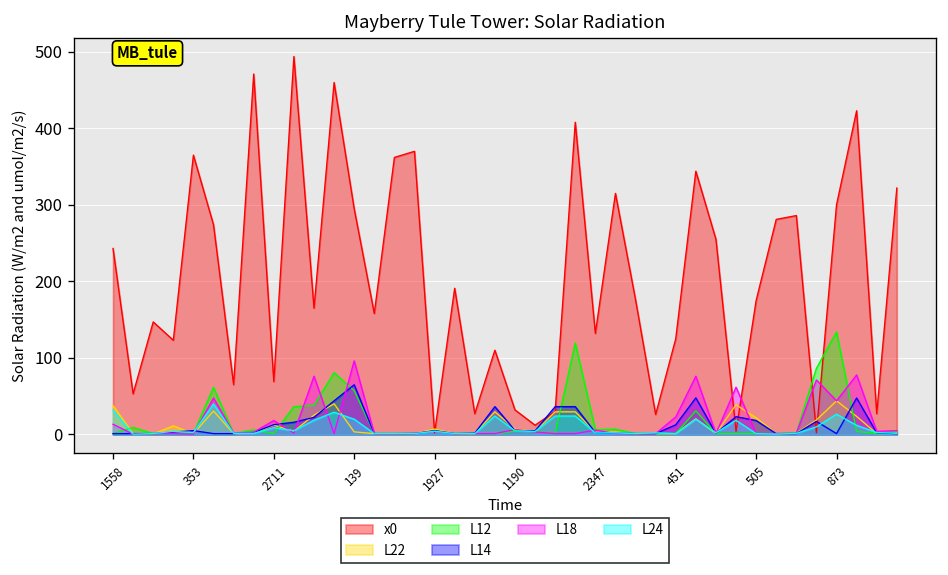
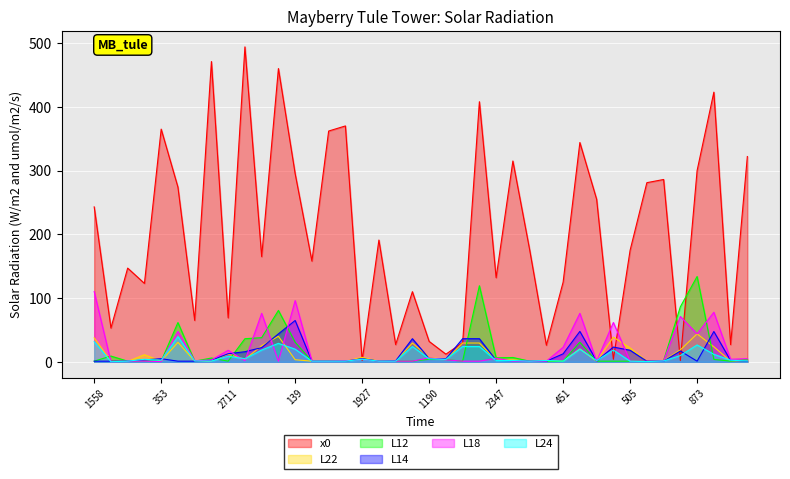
L18, 1558: 10 -> 110
L12, 139: 60 -> 30
